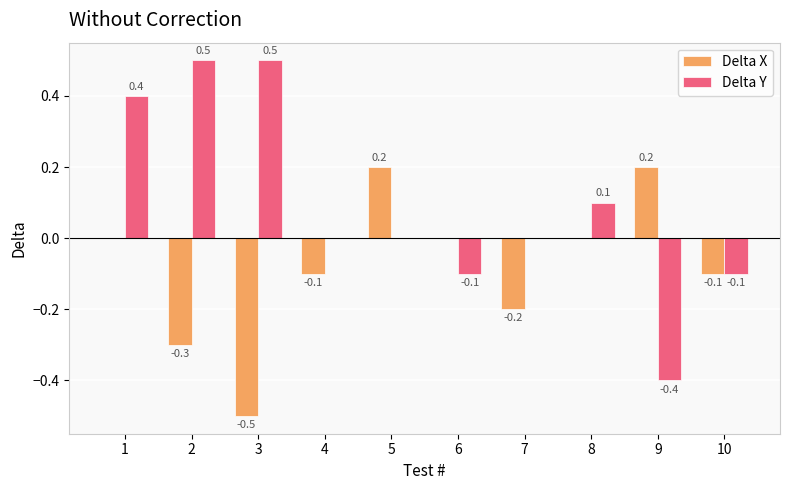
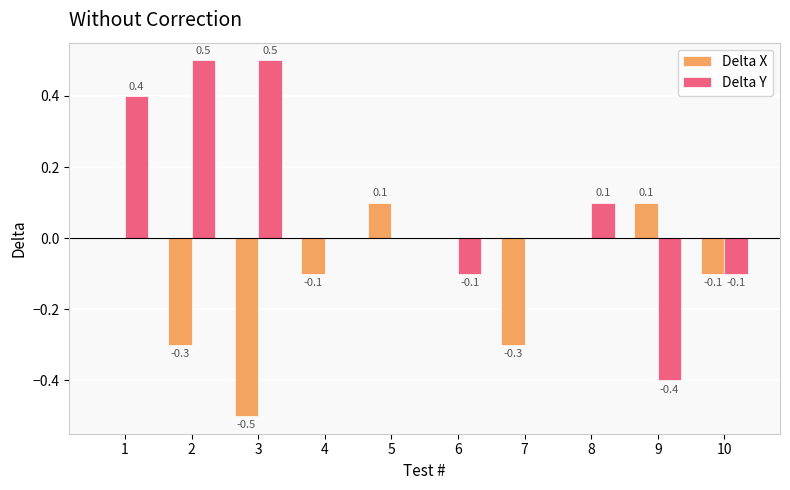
Delta X, 5: 0.2 -> 0.1
Delta X, 7: -0.2 -> -0.3
Delta X, 9: 0.2 -> 0.1
